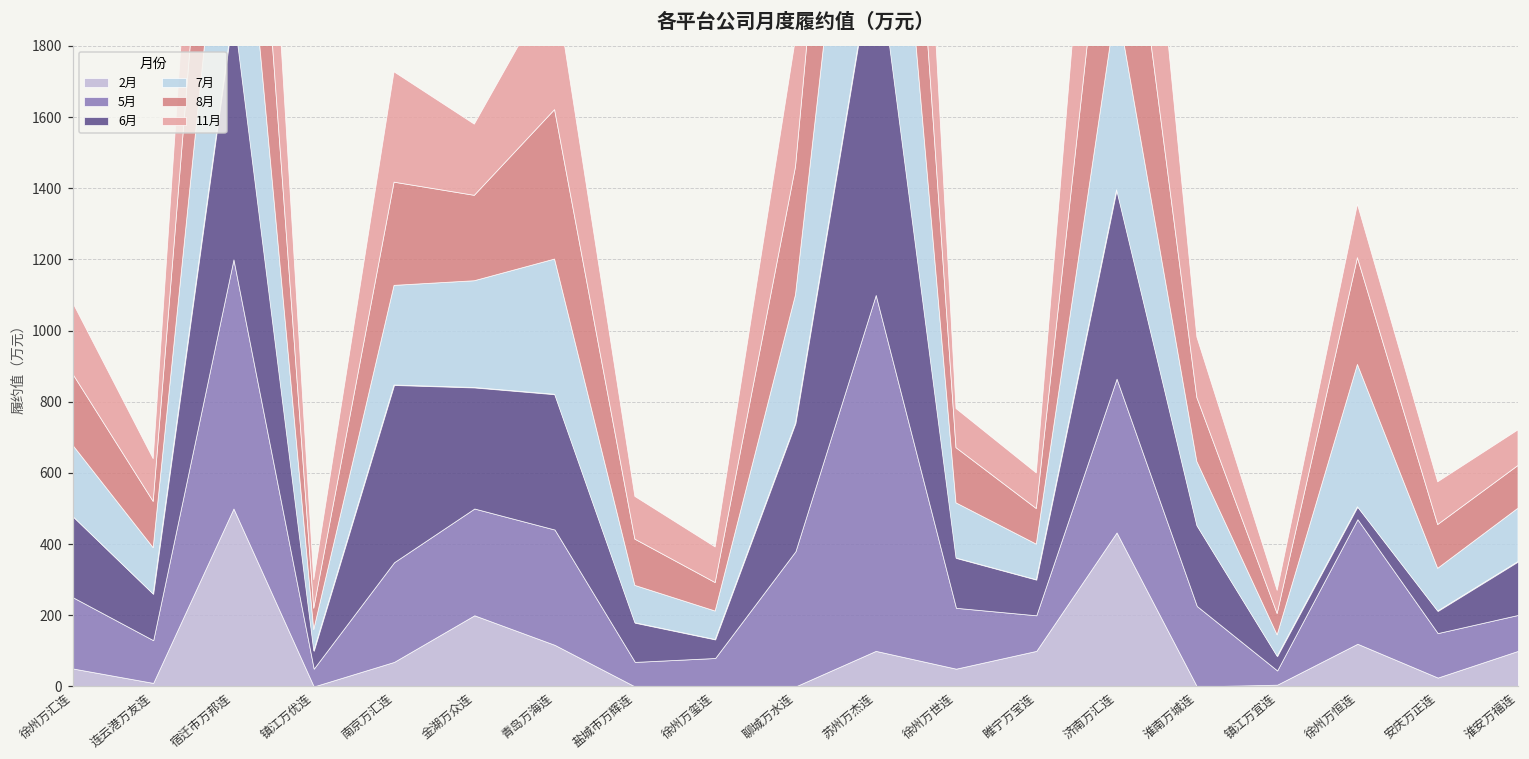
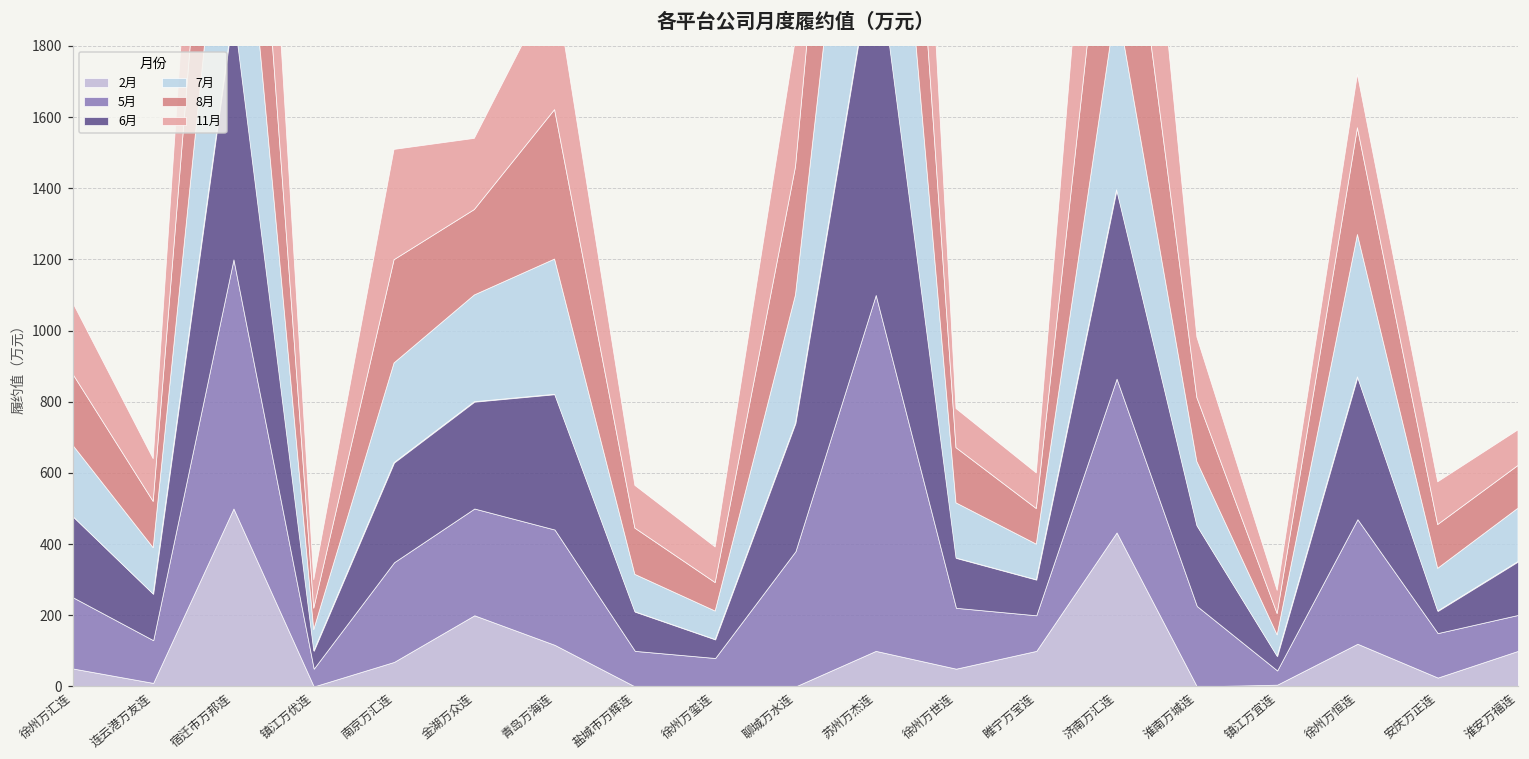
6月, 南京万汇连: 500 -> 280
6月, 金湖万众连: 340 -> 300
5月, 盐城市万辉连: 70 -> 100
6月, 徐州万恒连: 40 -> 400
